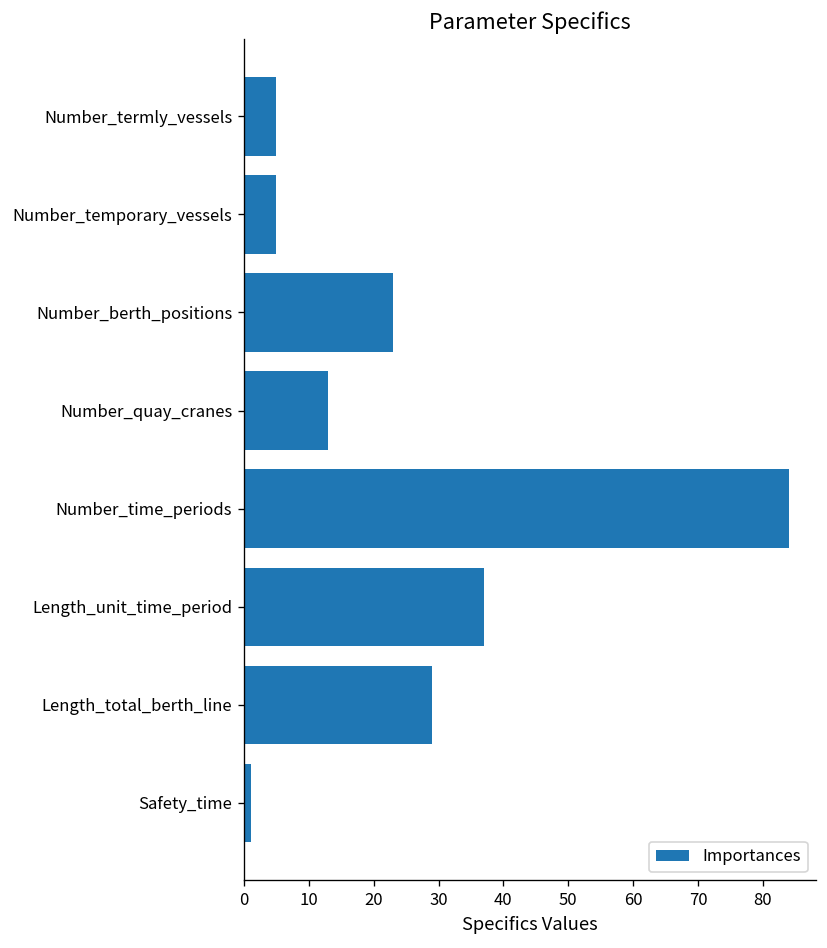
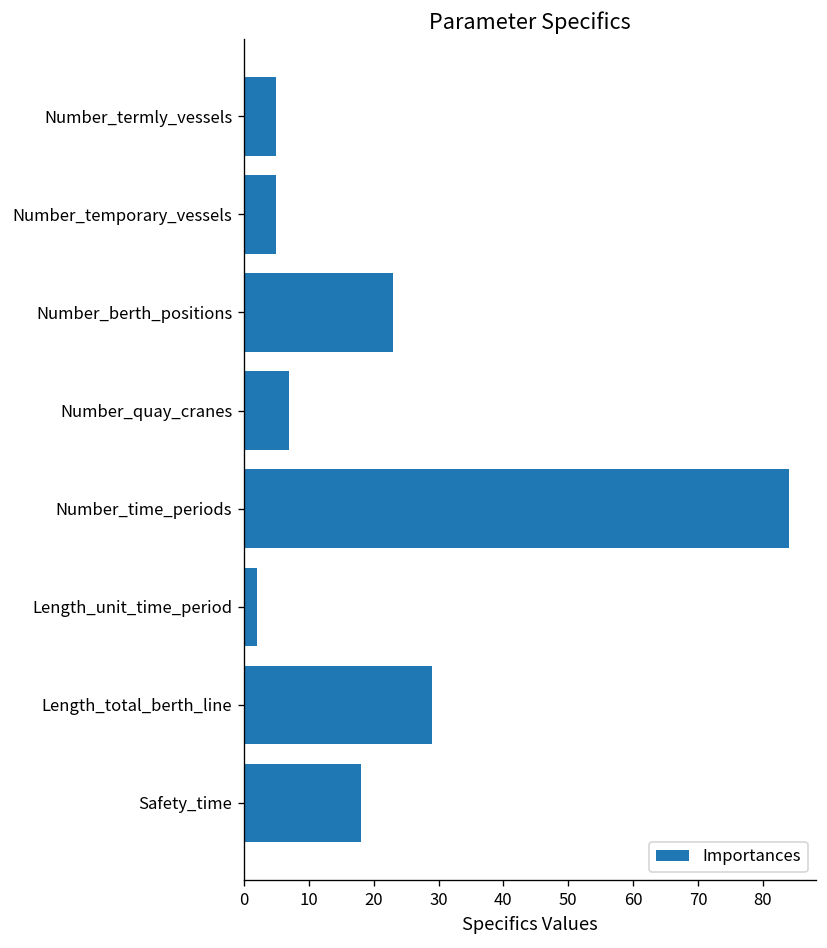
Number_quay_cranes: 13 -> 7
Length_unit_time_period: 37 -> 2
Safety_time: 1 -> 18
